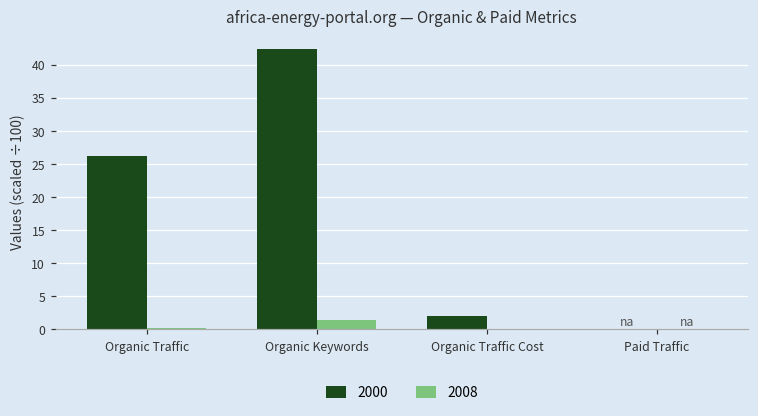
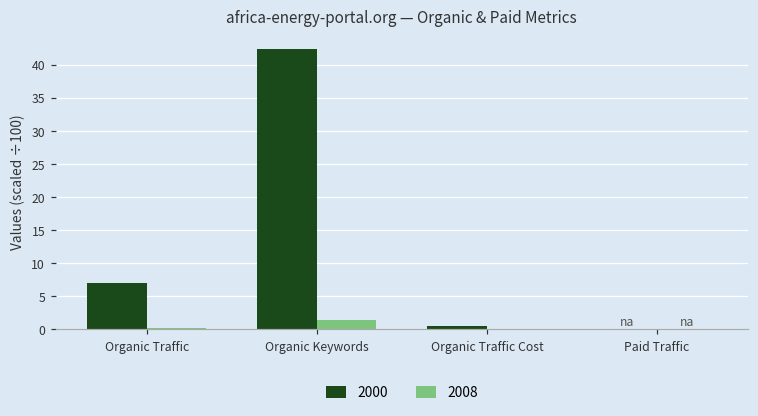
2000, Organic Traffic: 26 -> 7
2000, Organic Traffic Cost: 2 -> 0
